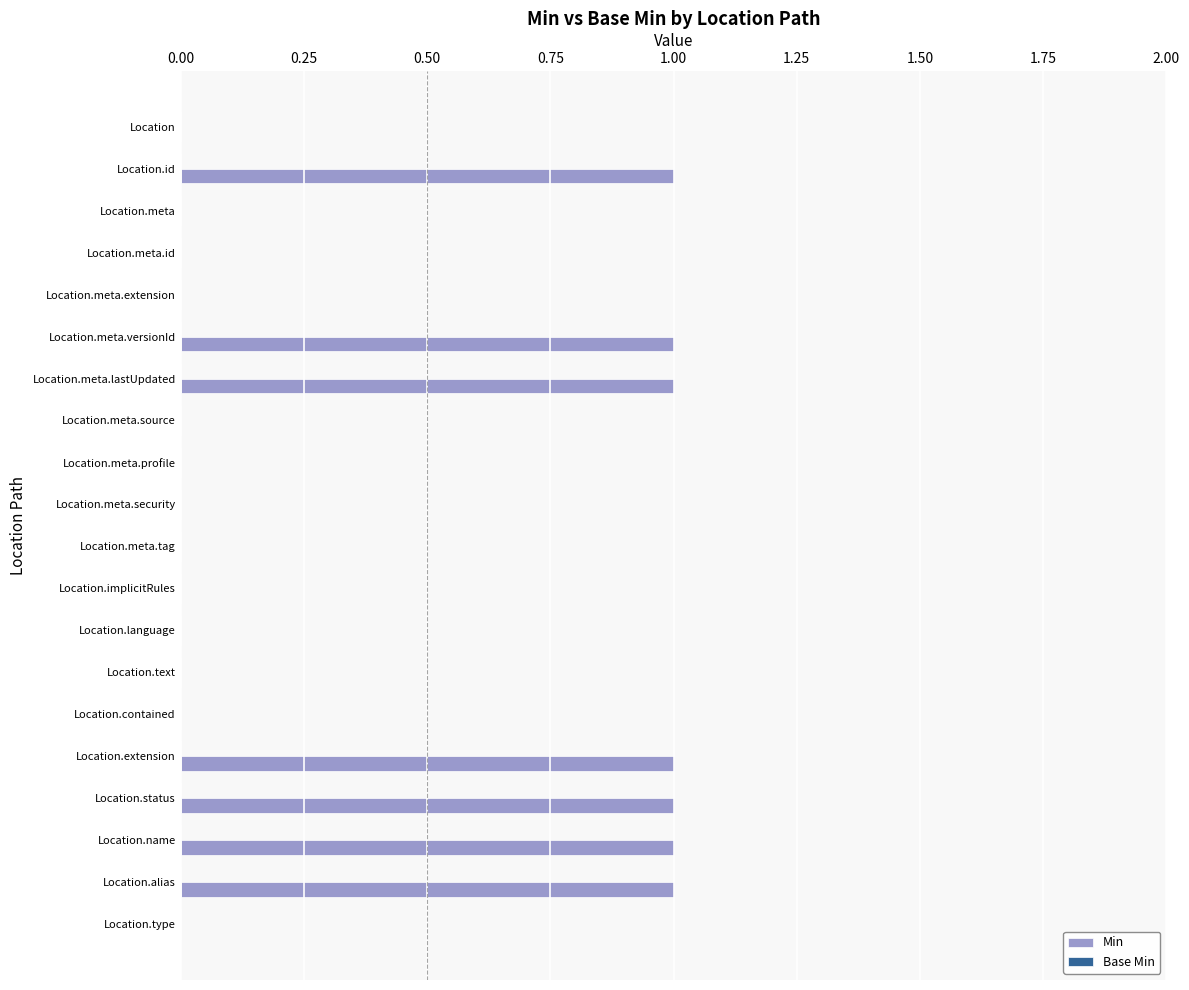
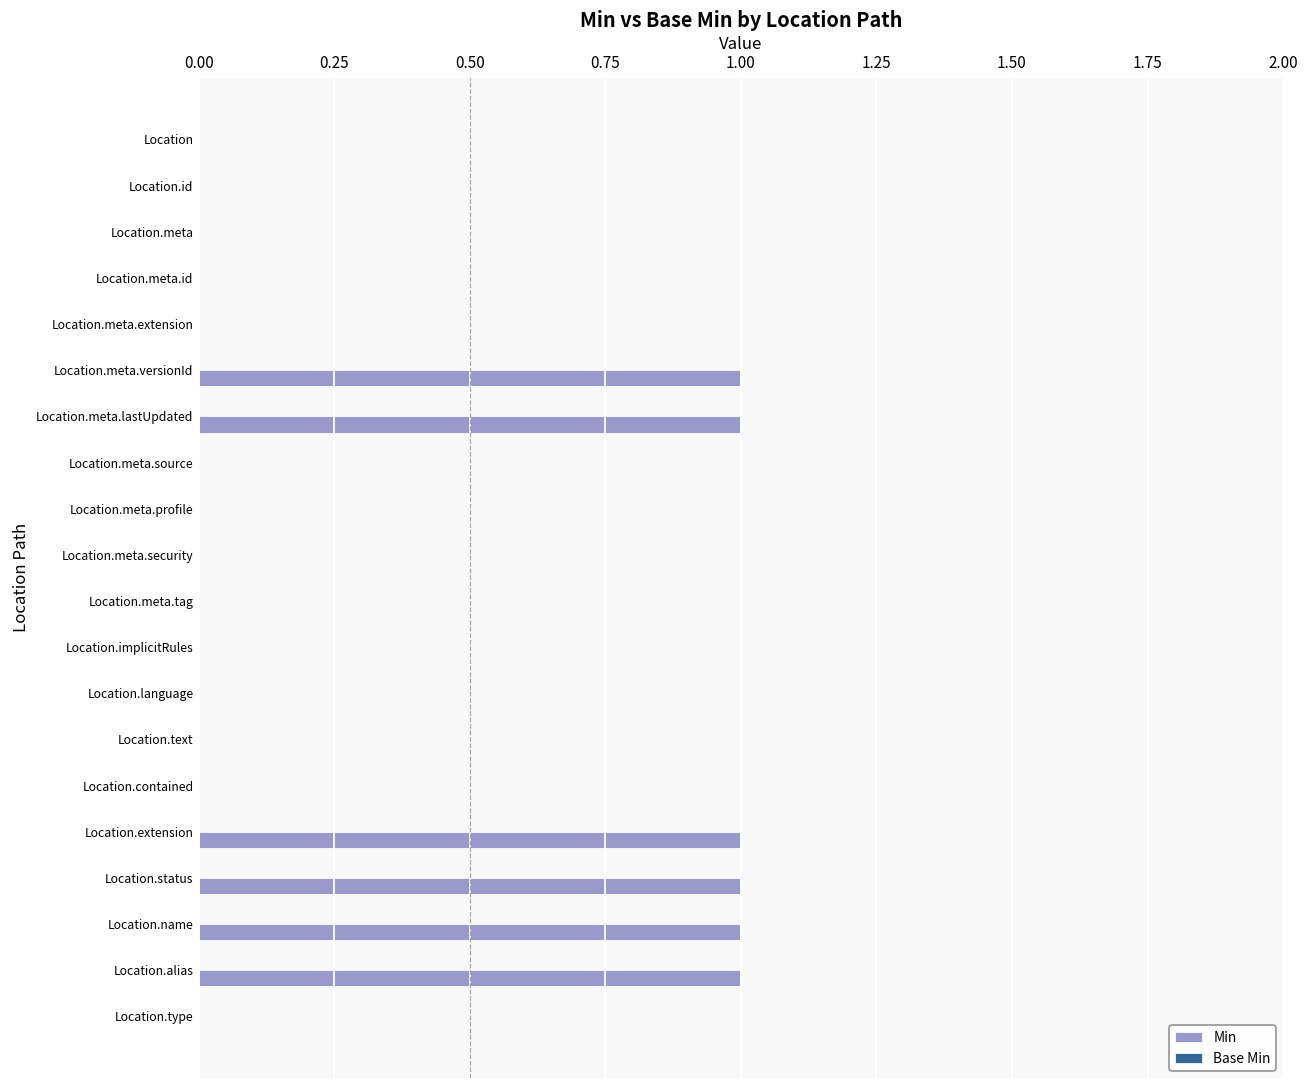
Min, Location.id: 1 -> 0
